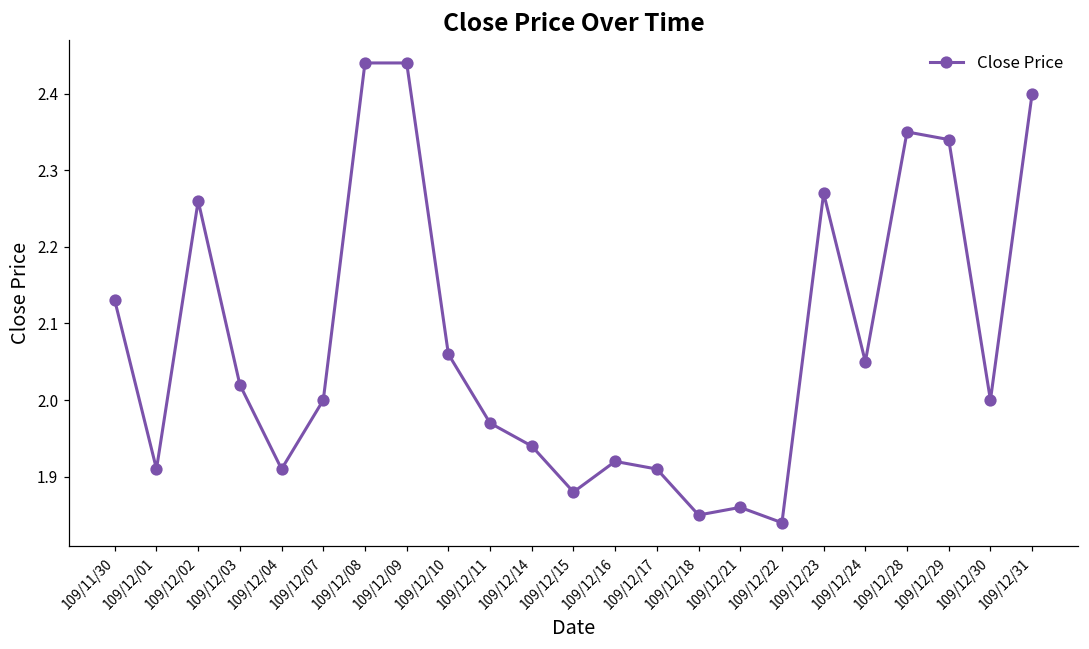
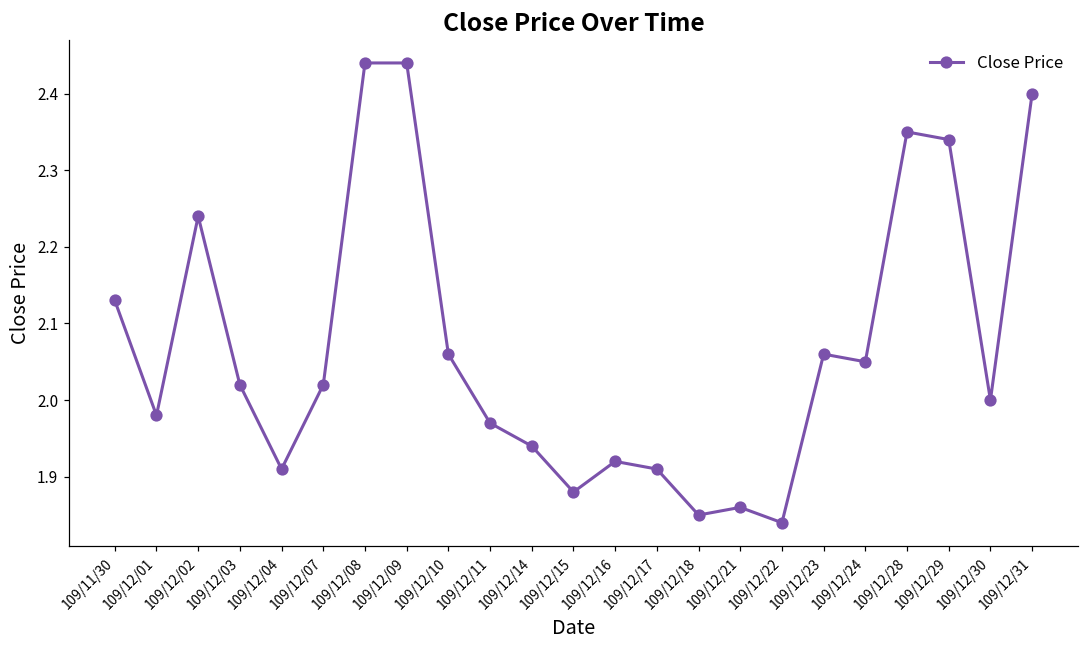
109/12/01: 1.91 -> 1.98
109/12/02: 2.26 -> 2.24
109/12/07: 2.00 -> 2.02
109/12/23: 2.27 -> 2.06
